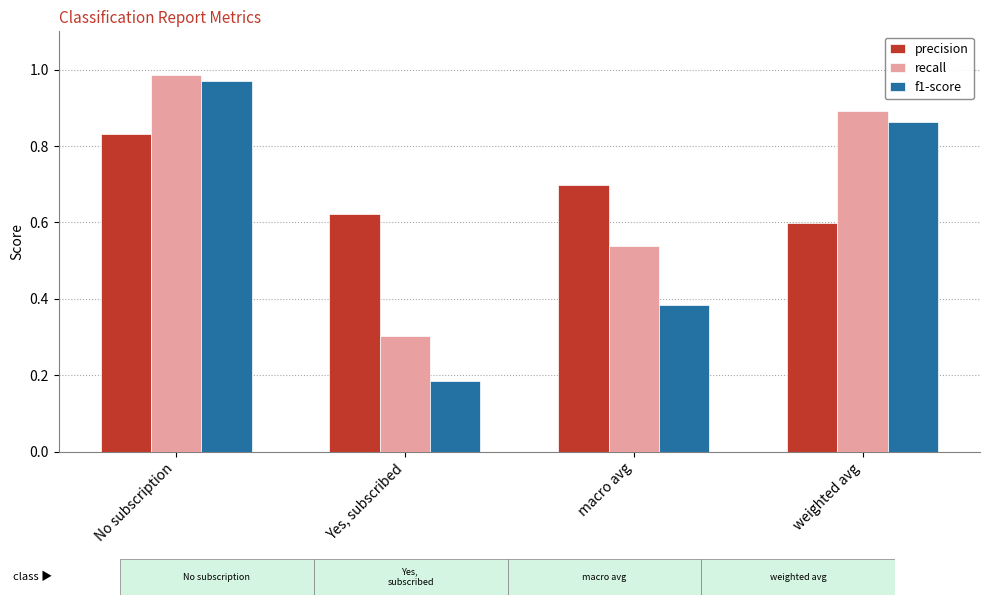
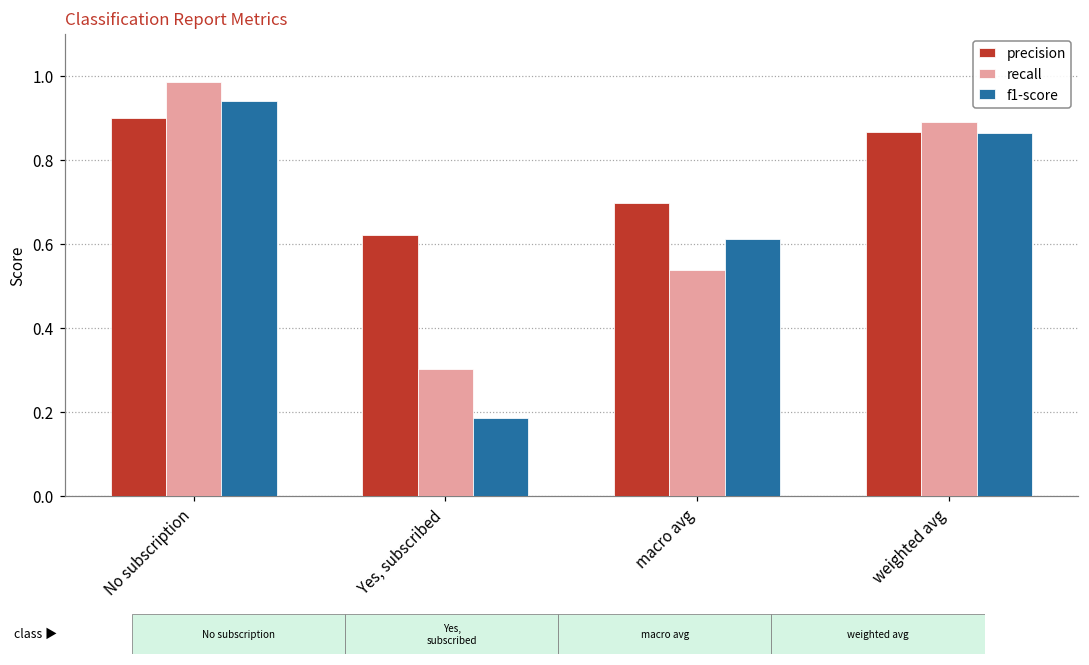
precision, No subscription: 0.83 -> 0.90
f1-score, No subscription: 0.97 -> 0.94
f1-score, macro avg: 0.39 -> 0.61
precision, weighted avg: 0.60 -> 0.87
